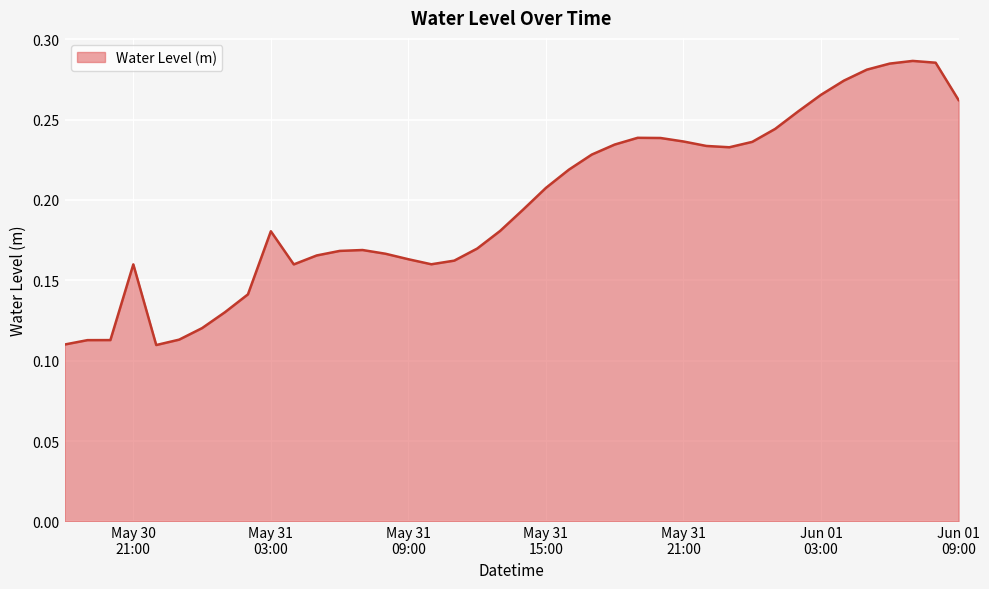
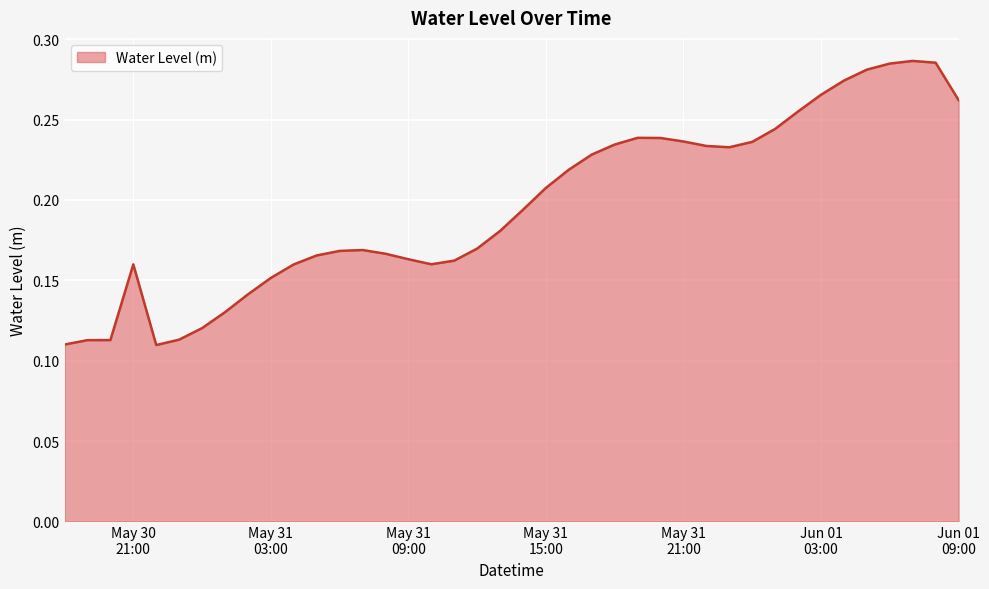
May 31 03:00: 0.181 -> 0.152
